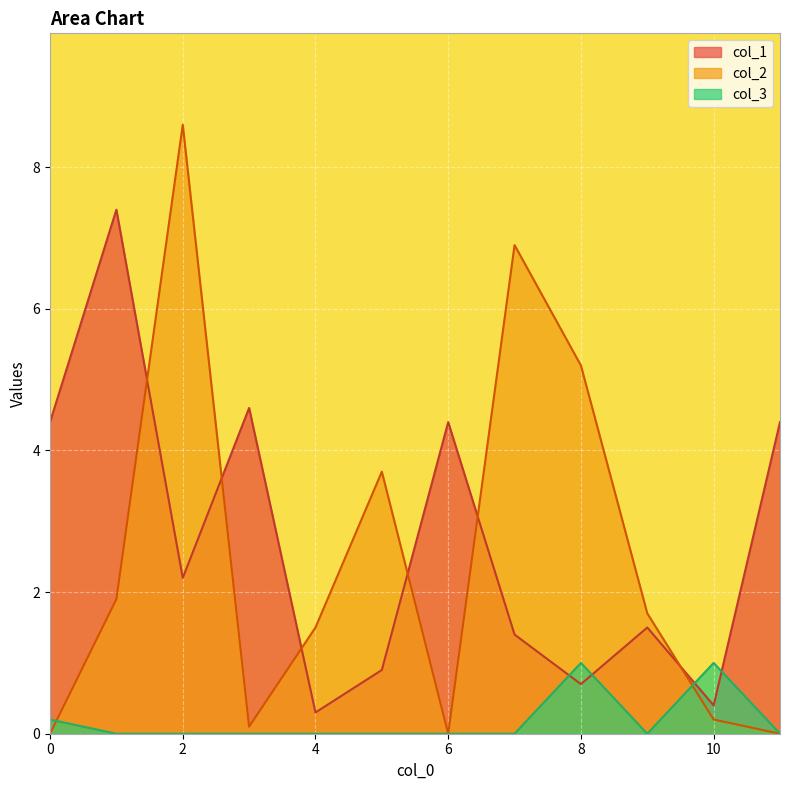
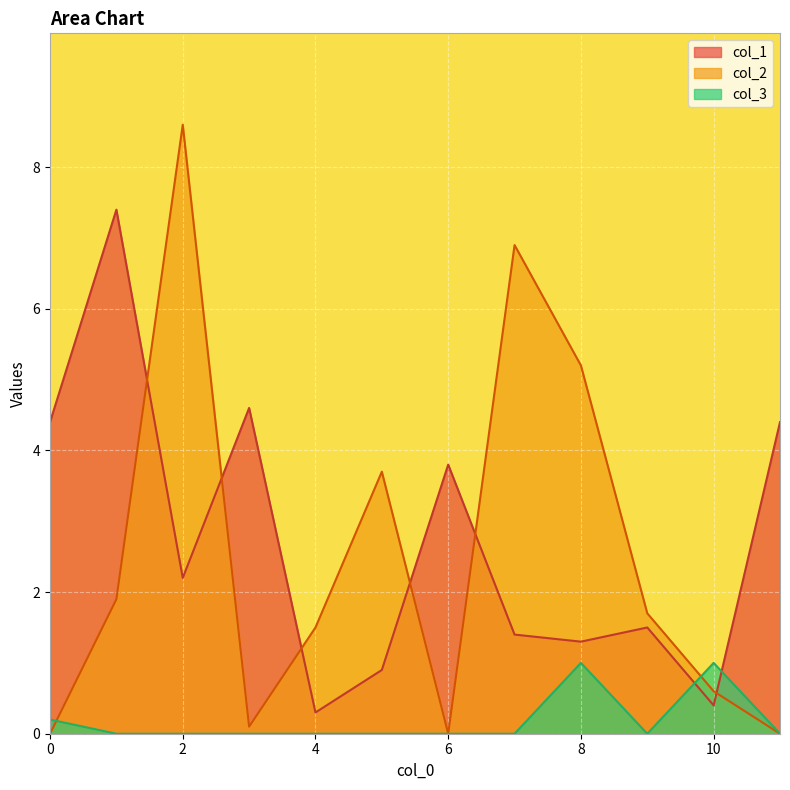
col_1, 6: 4.4 -> 3.8
col_1, 8: 0.7 -> 1.3
col_2, 10: 0.2 -> 0.6
